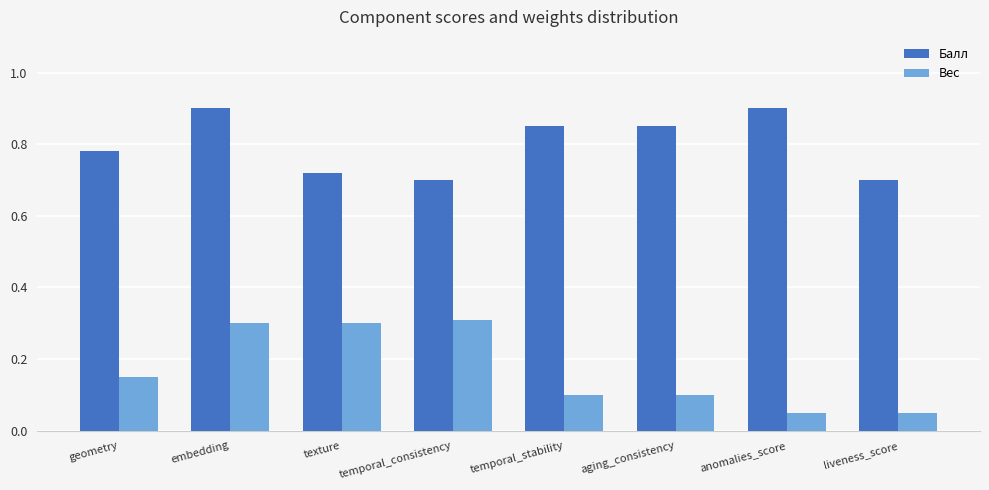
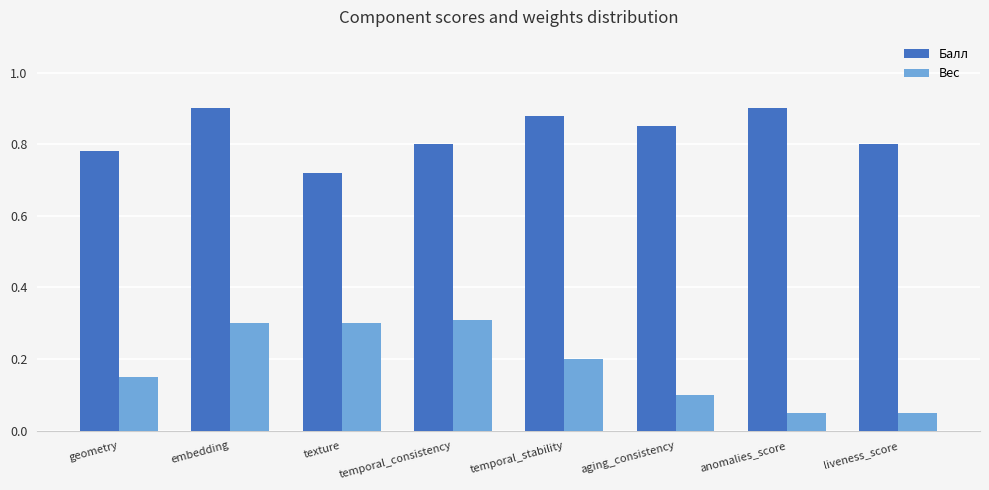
Балл, temporal_consistency: 0.7 -> 0.8
Балл, temporal_stability: 0.85 -> 0.88
Вес, temporal_stability: 0.1 -> 0.2
Балл, liveness_score: 0.7 -> 0.8
